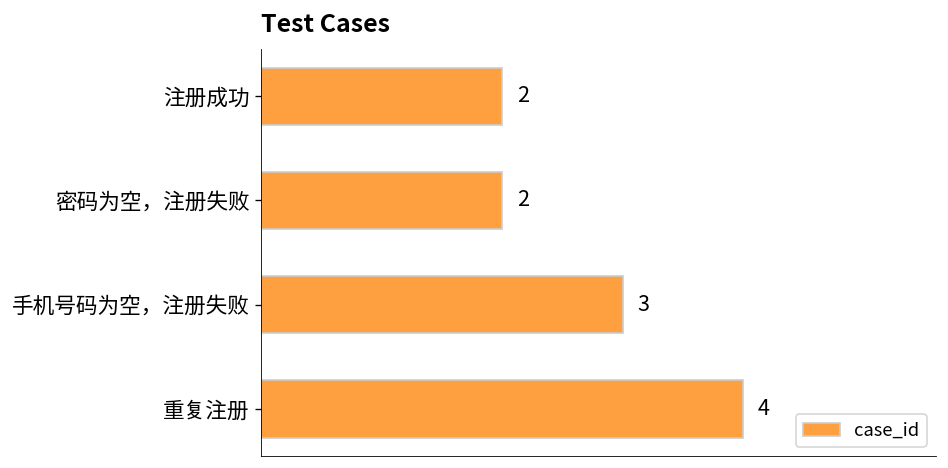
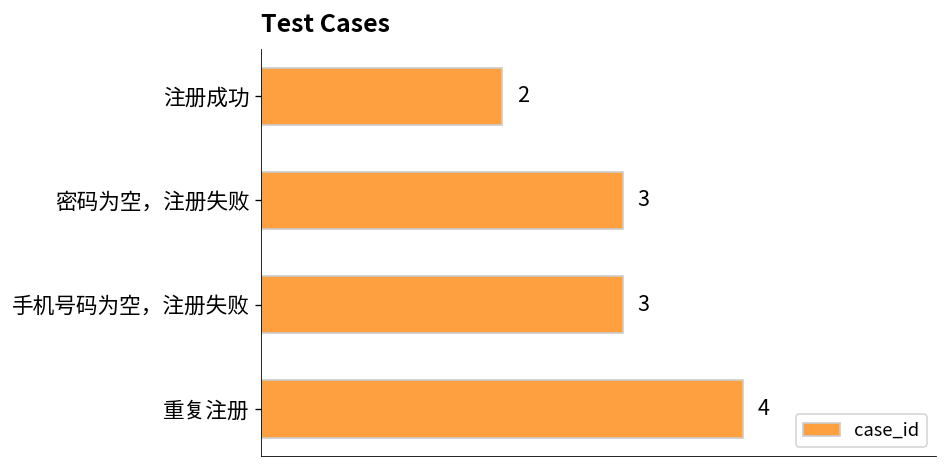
密码为空，注册失败: 2 -> 3
